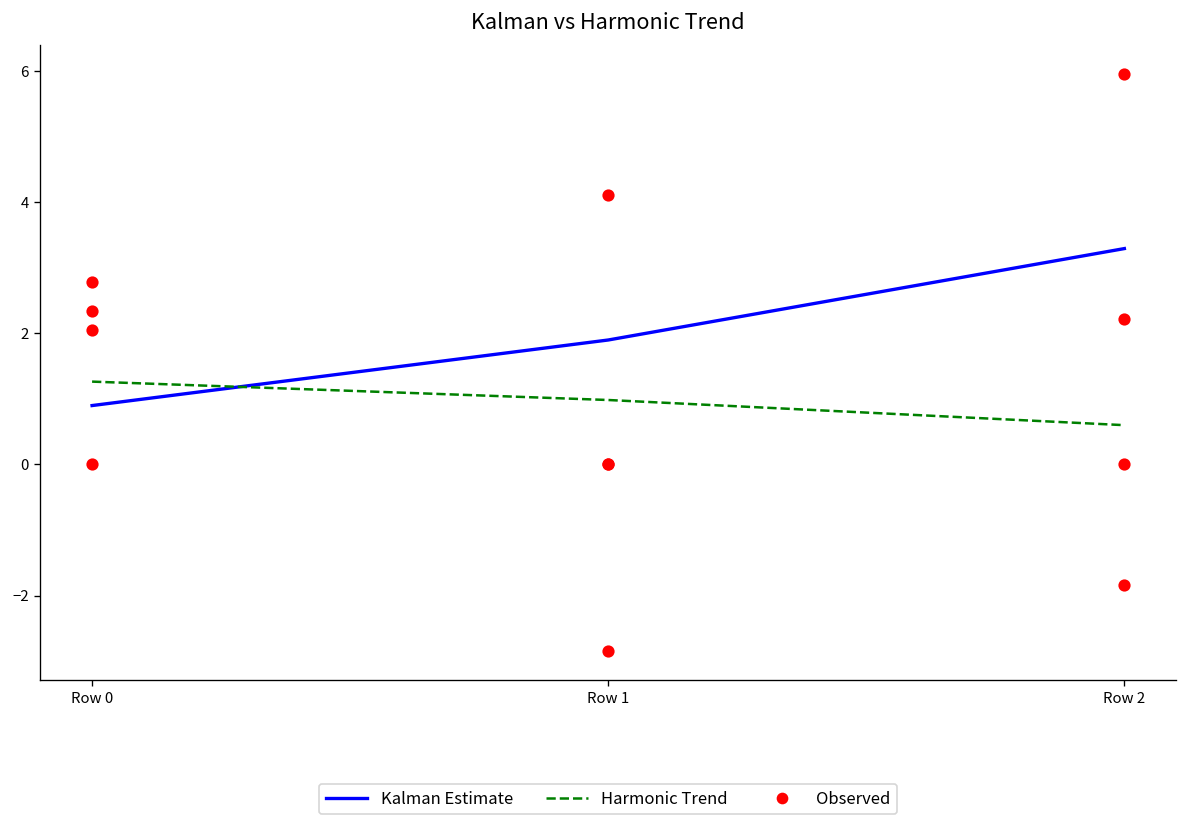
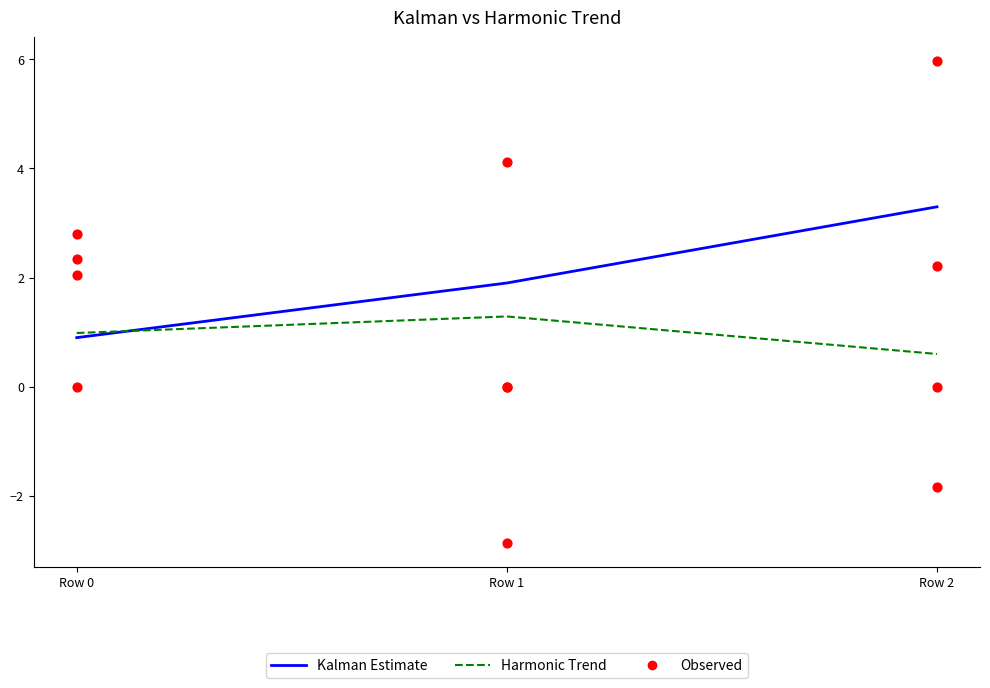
Harmonic Trend, Row 0: 1.3 -> 1.0
Harmonic Trend, Row 1: 1.0 -> 1.3
